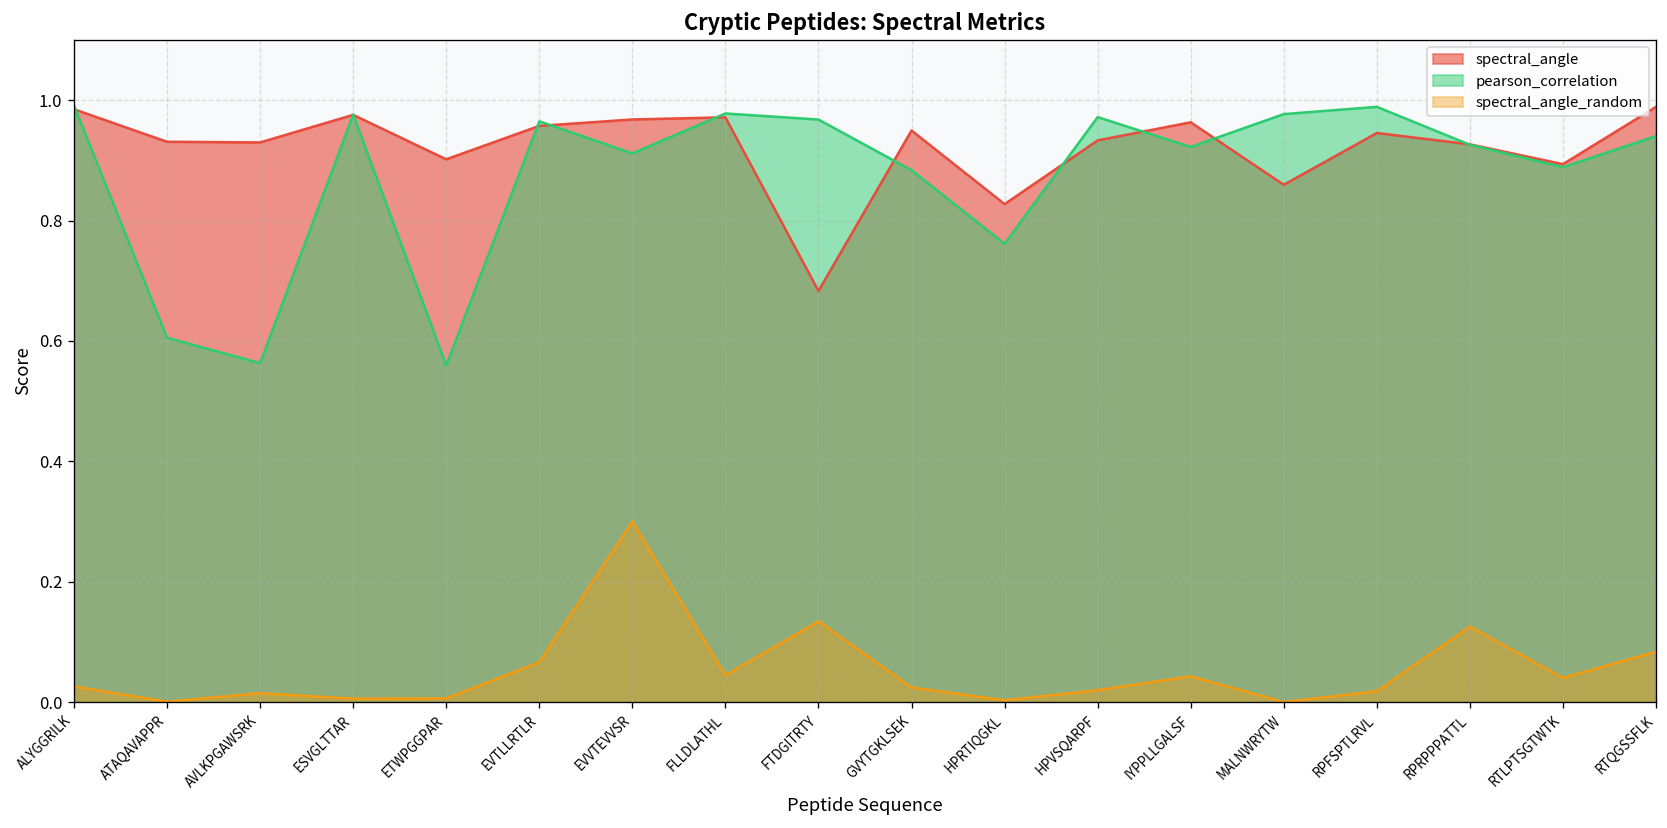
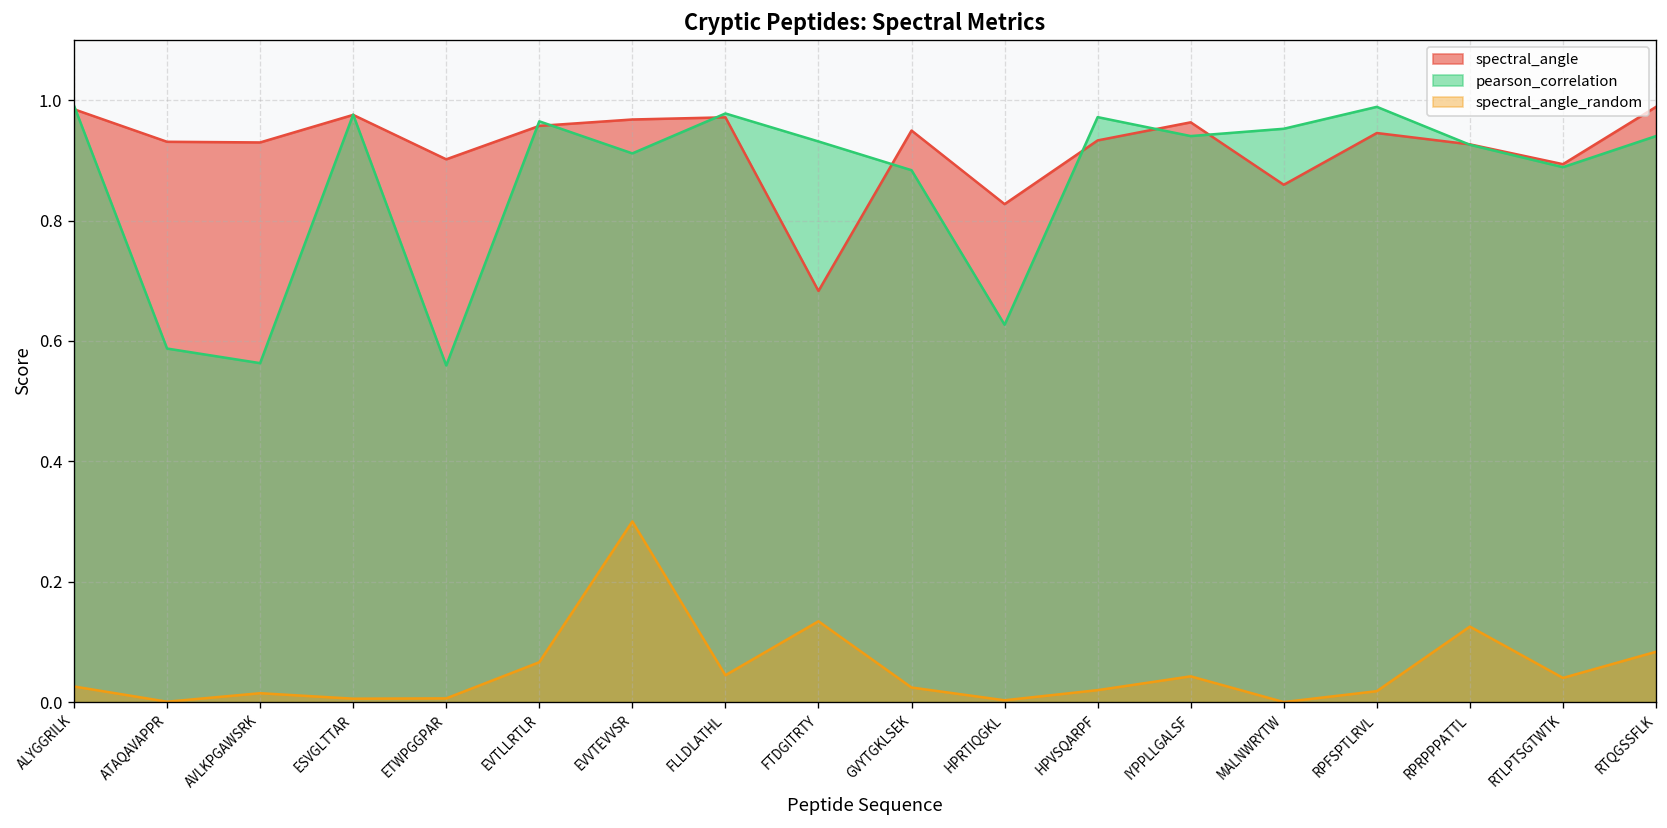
pearson_correlation, ATAQAVAPPR: 0.61 -> 0.59
pearson_correlation, FTDGITRTY: 0.97 -> 0.93
pearson_correlation, HPRTIQGKL: 0.76 -> 0.63
pearson_correlation, IYPPLLGALSF: 0.92 -> 0.94
pearson_correlation, MALNWRYTW: 0.98 -> 0.95
